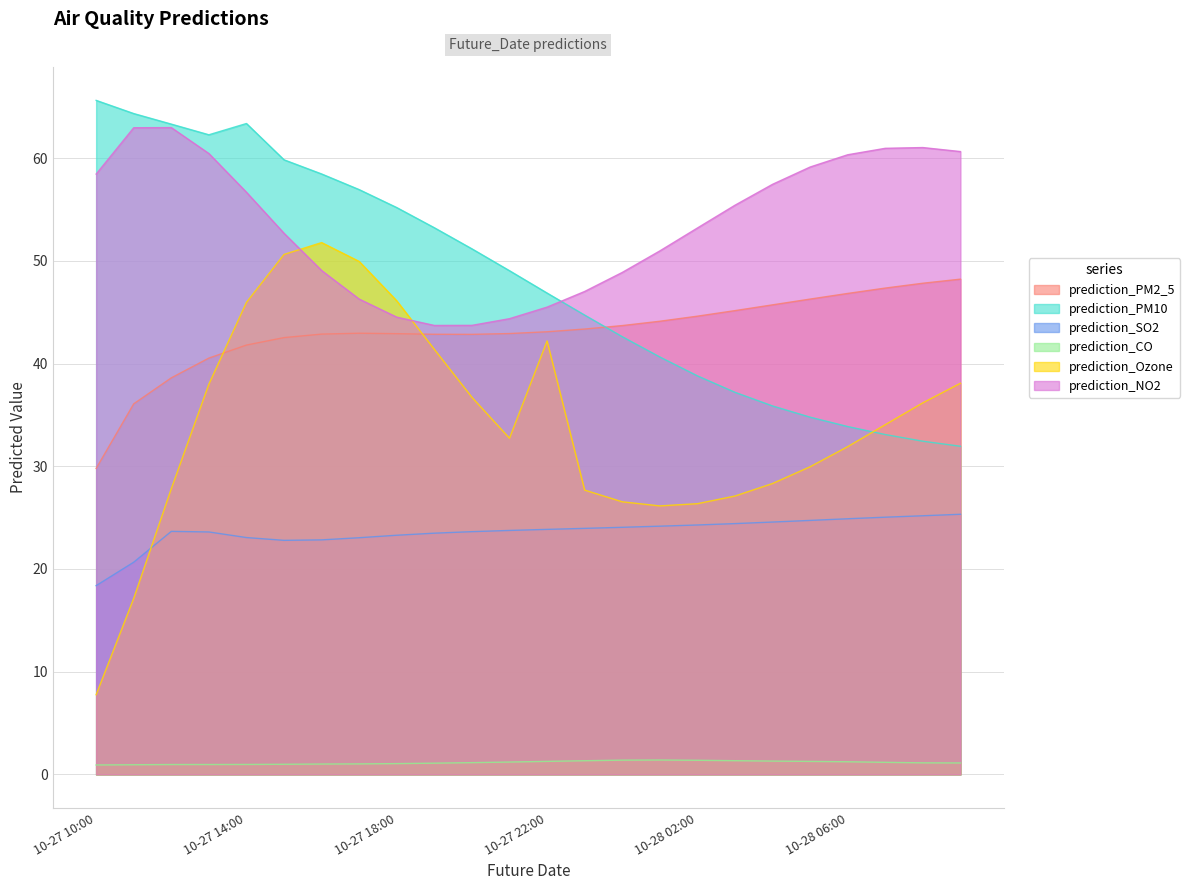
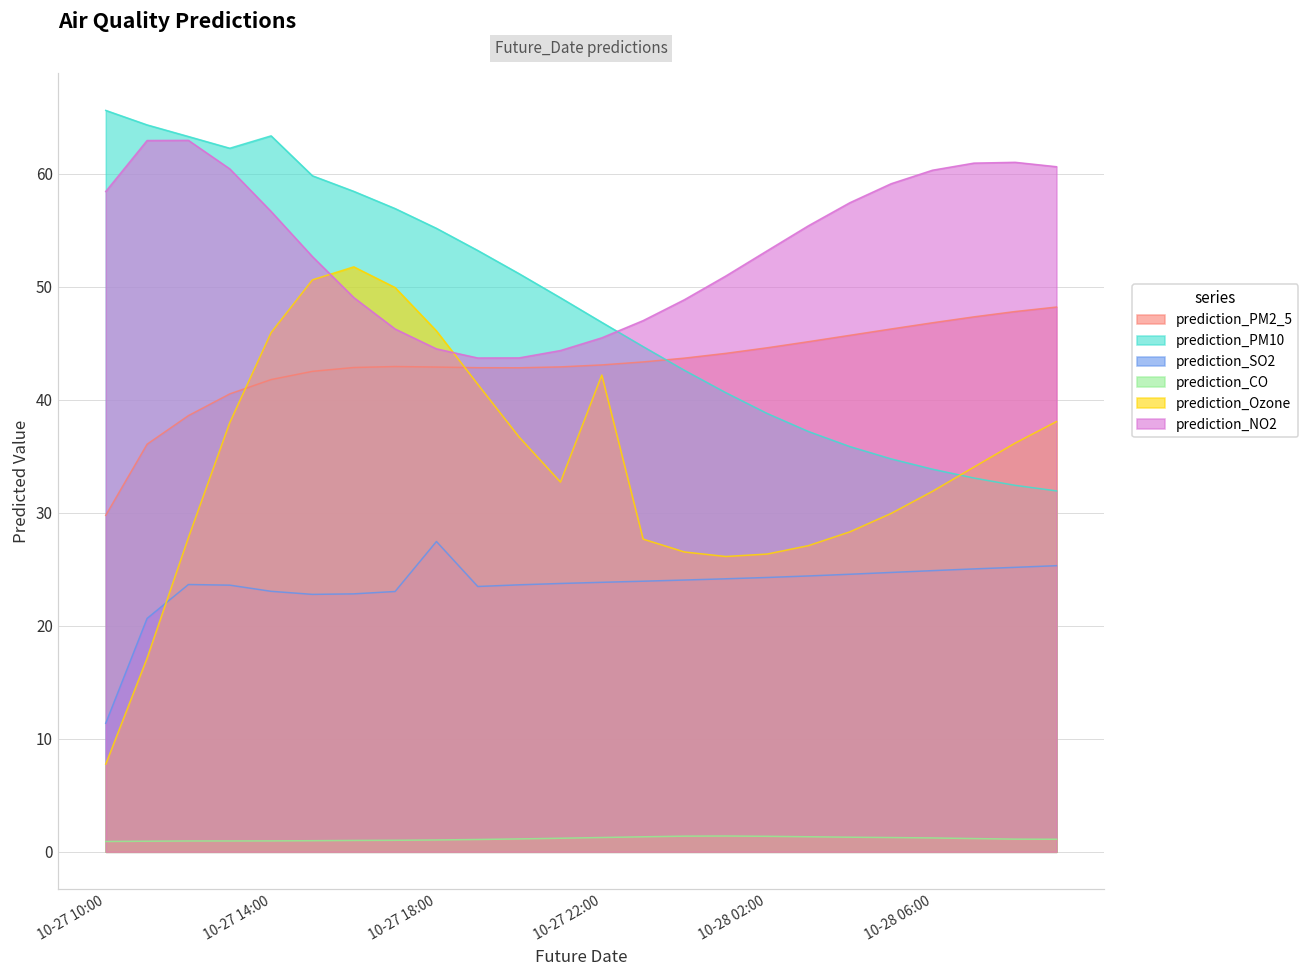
prediction_SO2, 10-27 10:00: 18.4 -> 11.4
prediction_SO2, 10-27 18:00: 23.3 -> 27.5
